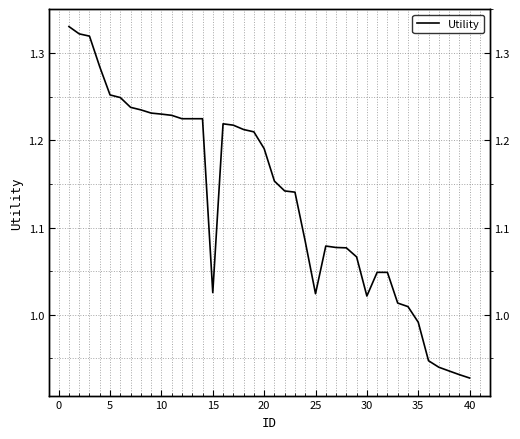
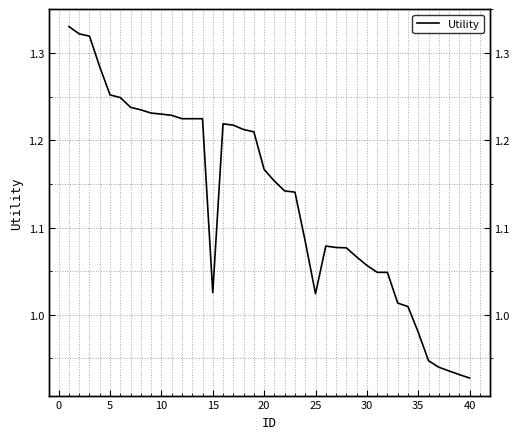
20: 1.19 -> 1.17
30: 1.02 -> 1.06
35: 0.99 -> 0.98
